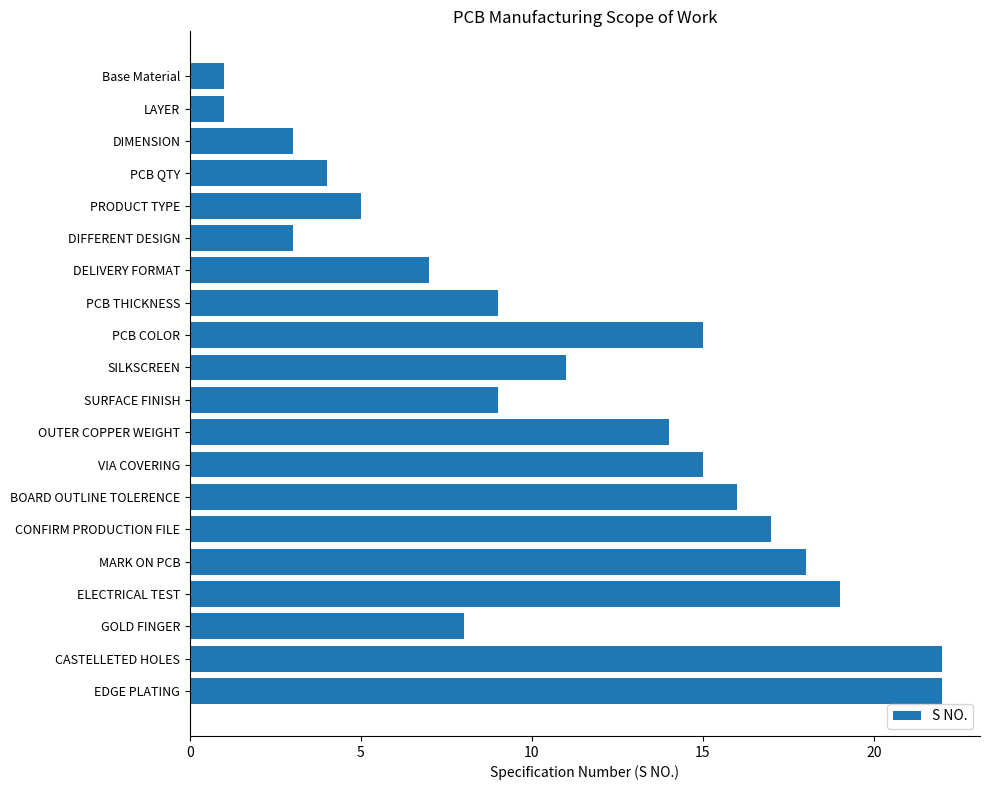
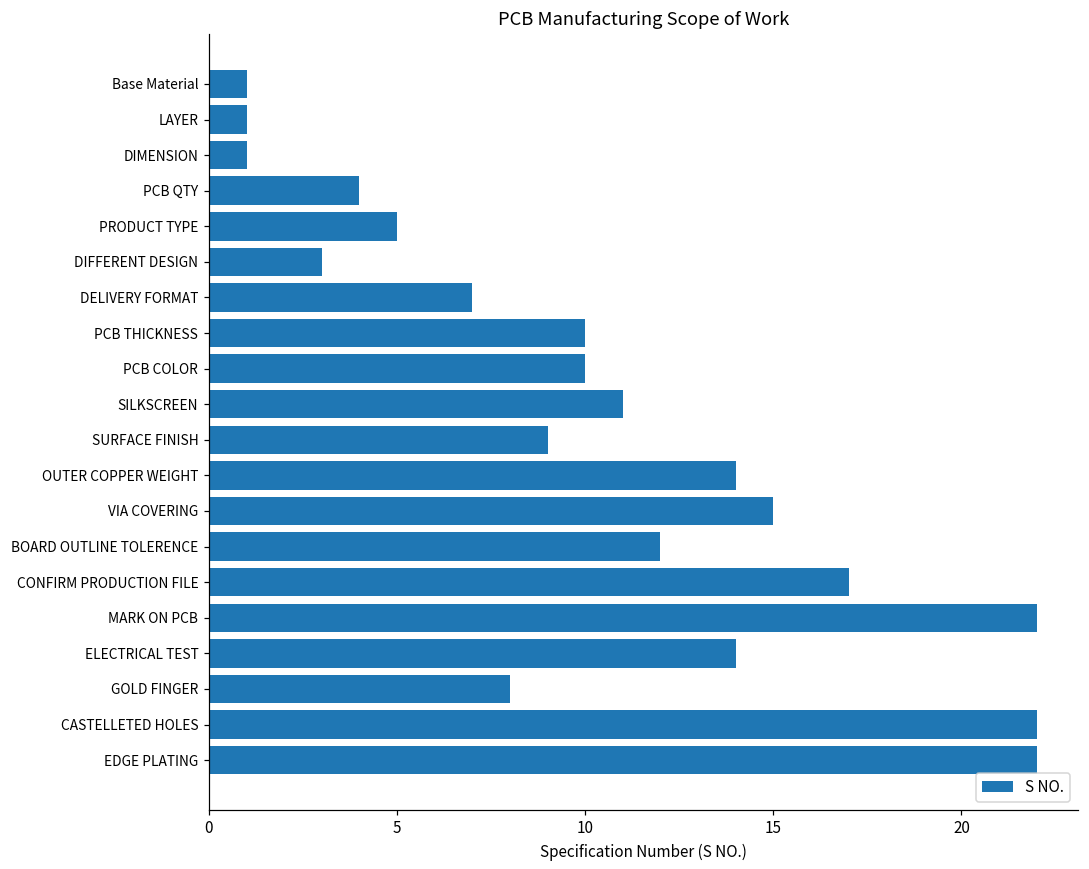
DIMENSION: 3 -> 1
PCB THICKNESS: 9 -> 10
PCB COLOR: 15 -> 10
BOARD OUTLINE TOLERENCE: 16 -> 12
MARK ON PCB: 18 -> 22
ELECTRICAL TEST: 19 -> 14
